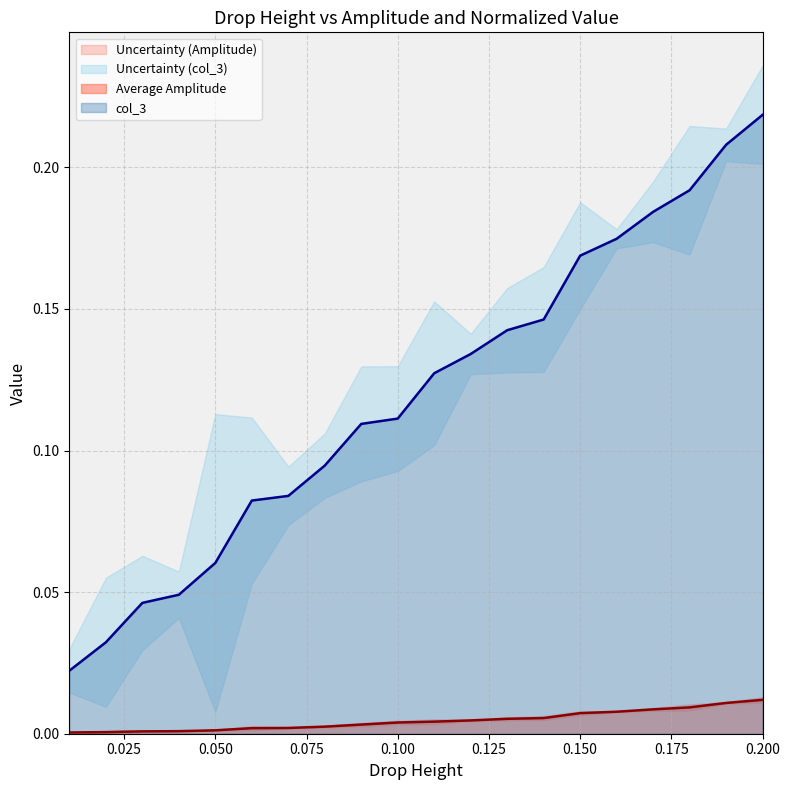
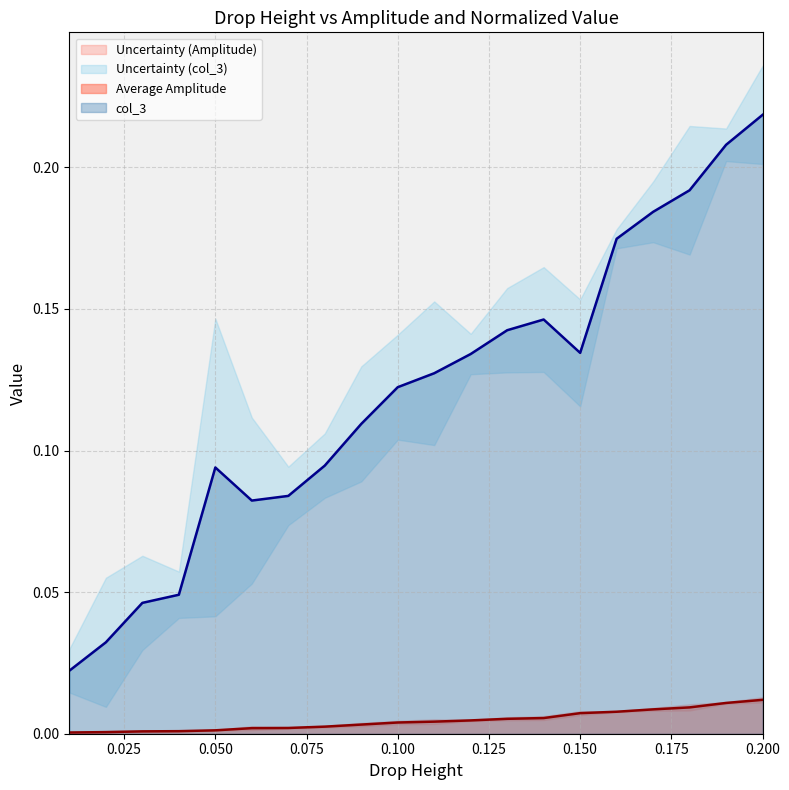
col_3, 0.050: 0.060 -> 0.094
col_3, 0.100: 0.111 -> 0.122
col_3, 0.150: 0.169 -> 0.134
